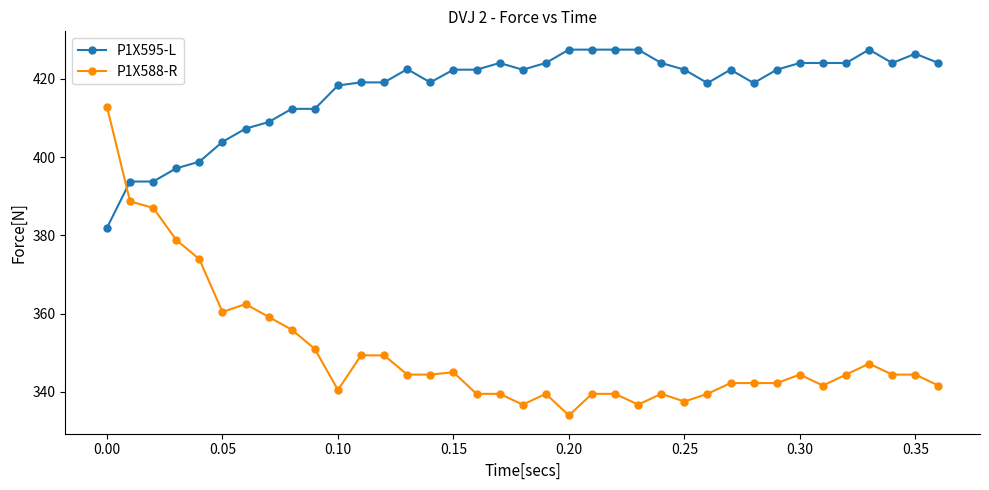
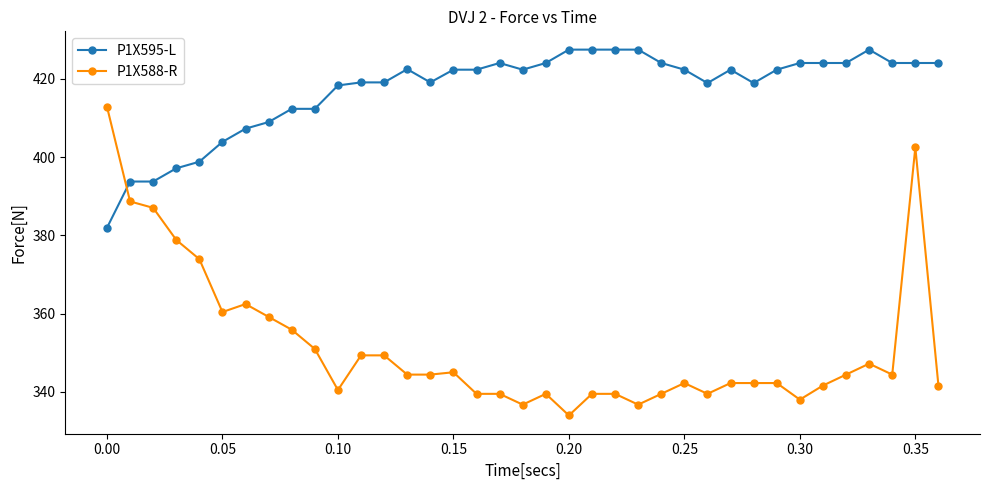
P1X588-R, 0.25: 338 -> 342
P1X588-R, 0.30: 344 -> 338
P1X595-L, 0.35: 426 -> 424
P1X588-R, 0.35: 344 -> 403
